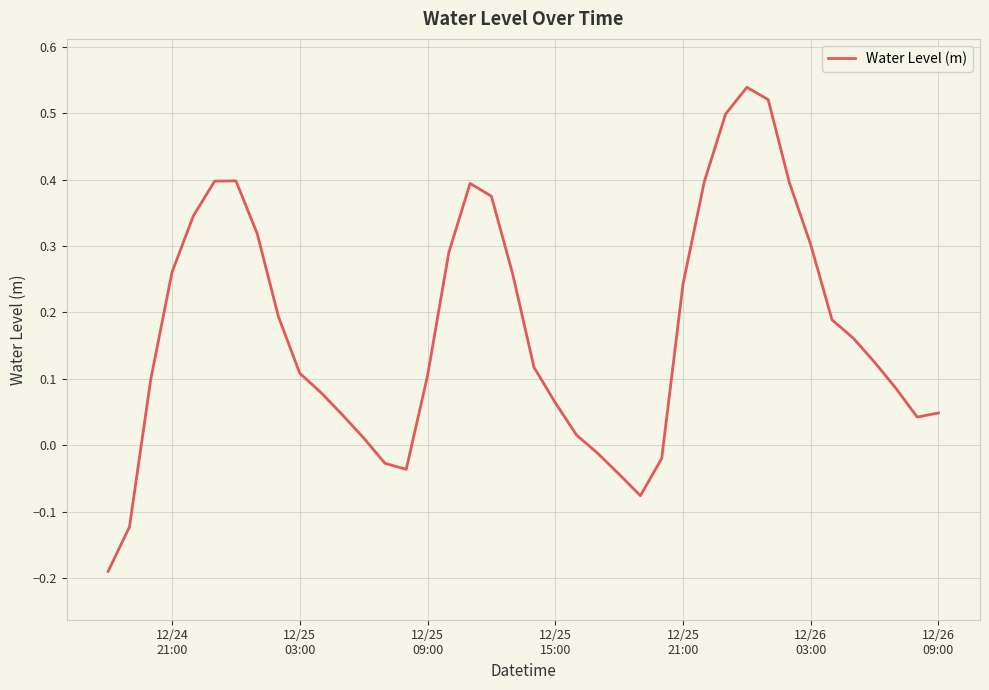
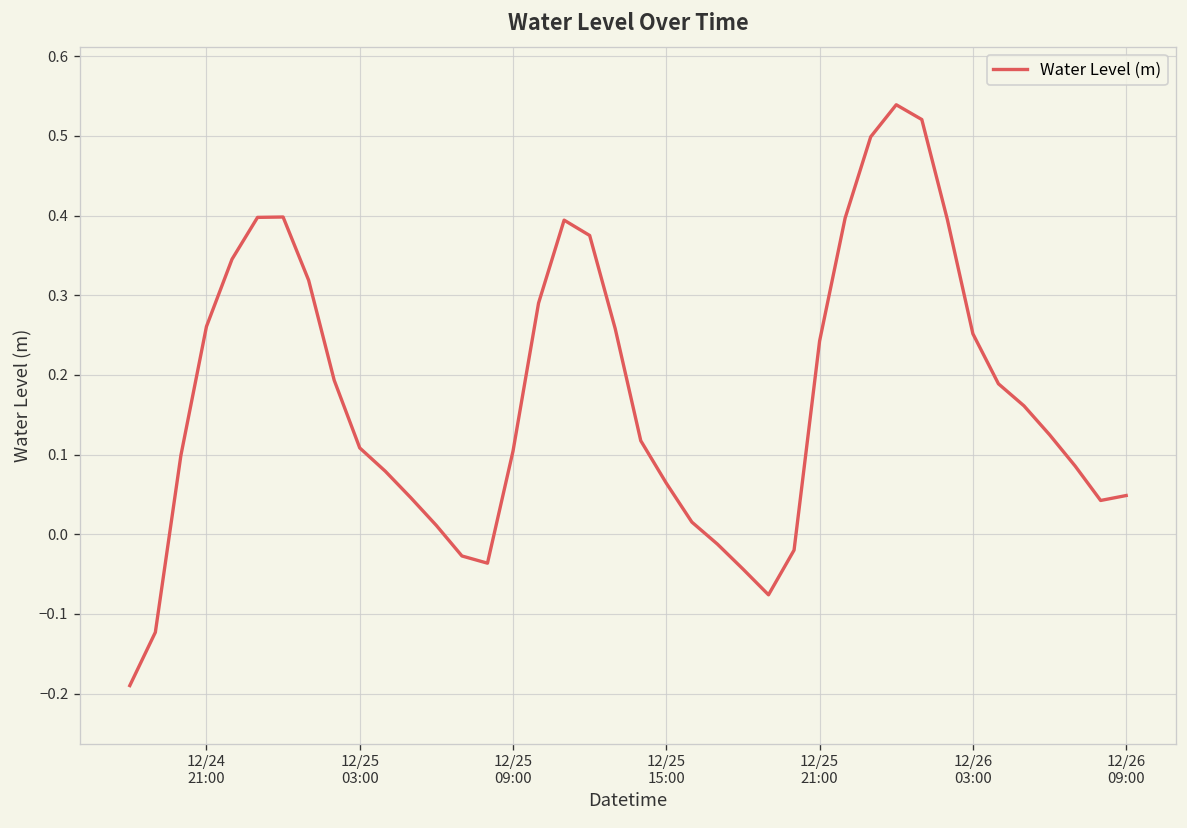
12/26 03:00: 0.30 -> 0.25
